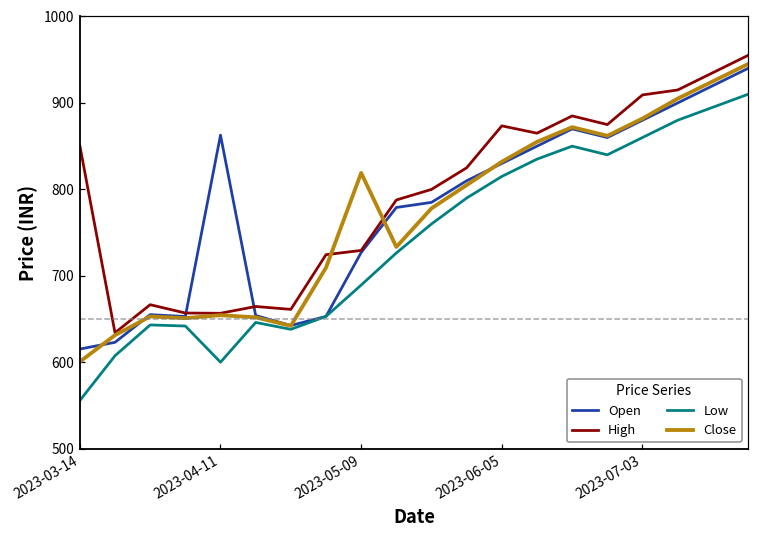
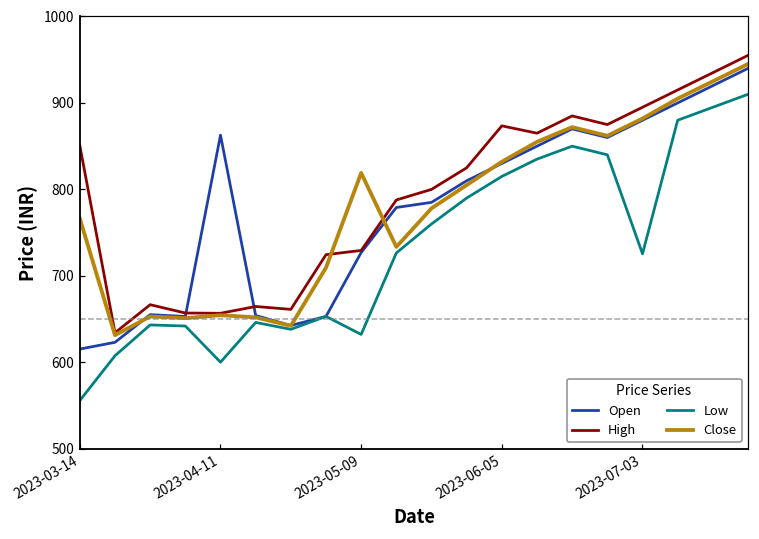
Close, 2023-03-14: 600 -> 770
Low, 2023-05-09: 690 -> 630
High, 2023-07-03: 910 -> 900
Low, 2023-07-03: 860 -> 730
